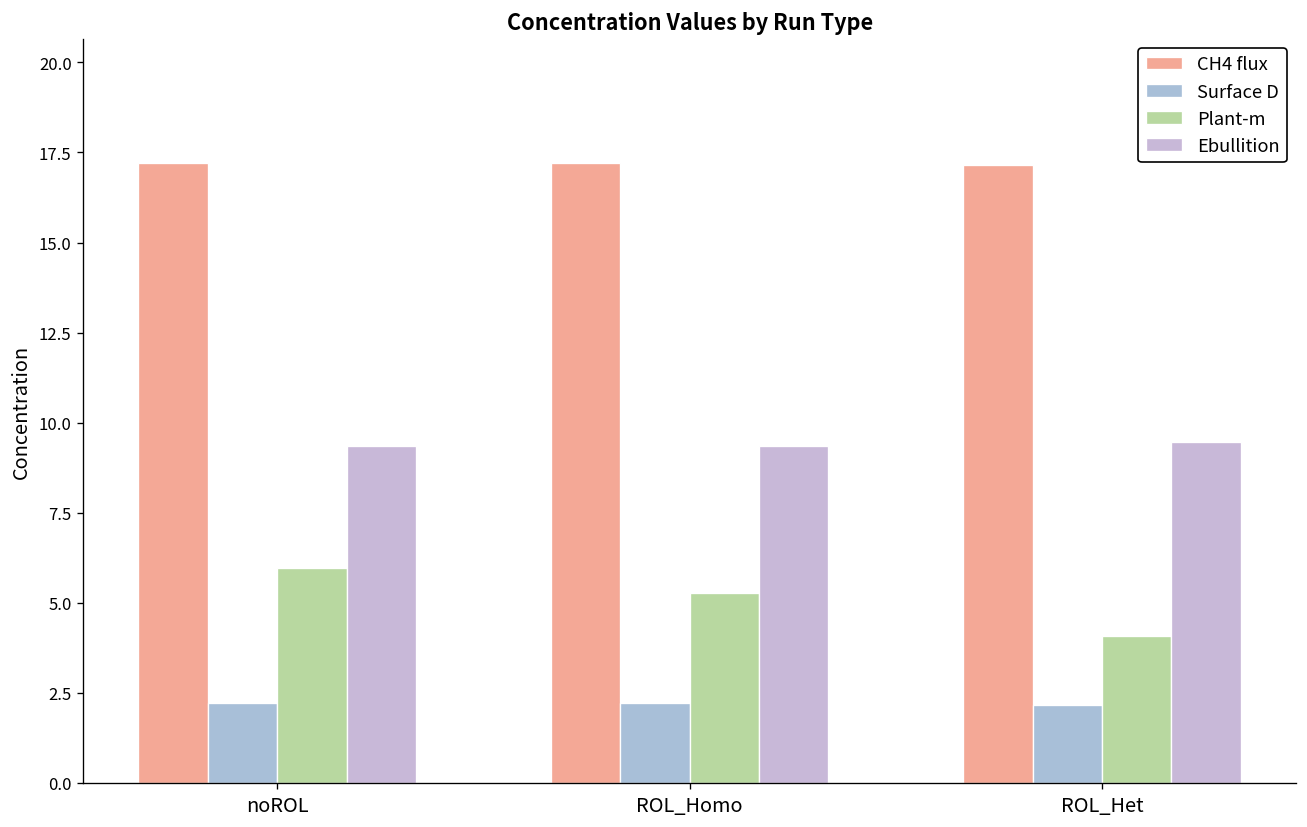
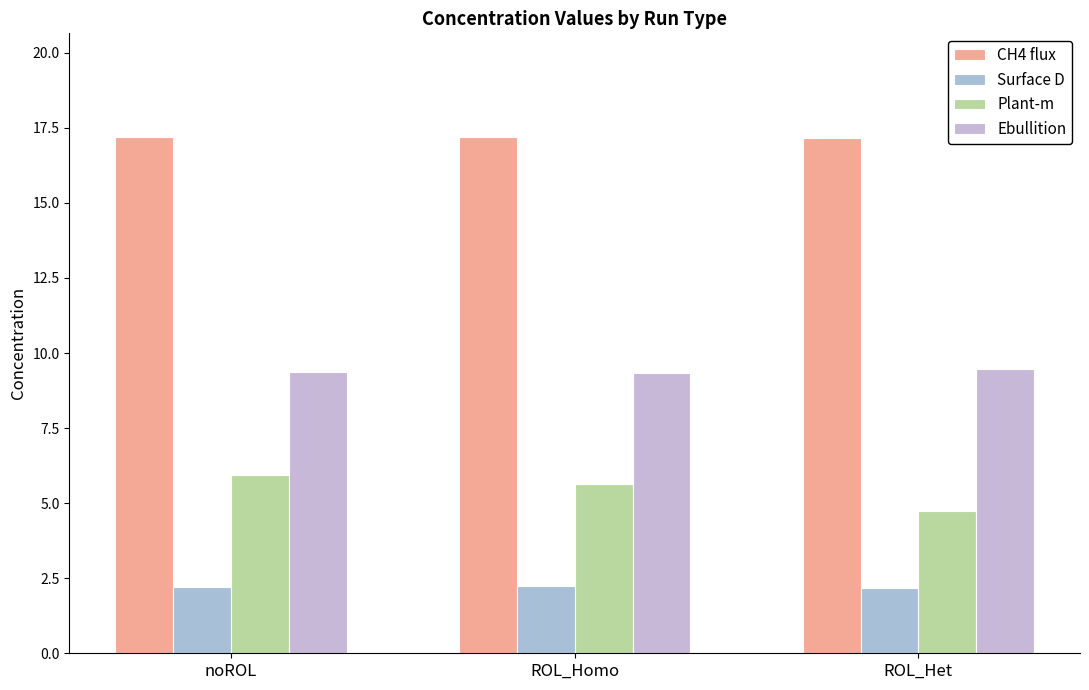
Plant-m, ROL_Homo: 5.3 -> 5.6
Plant-m, ROL_Het: 4.1 -> 4.7
